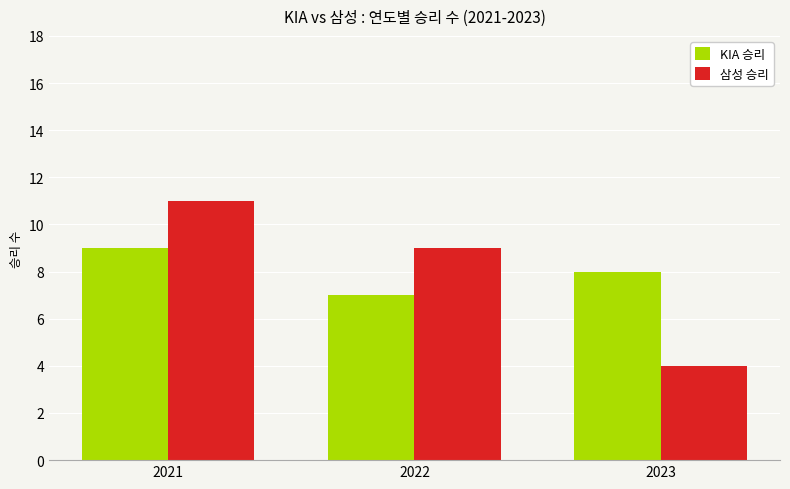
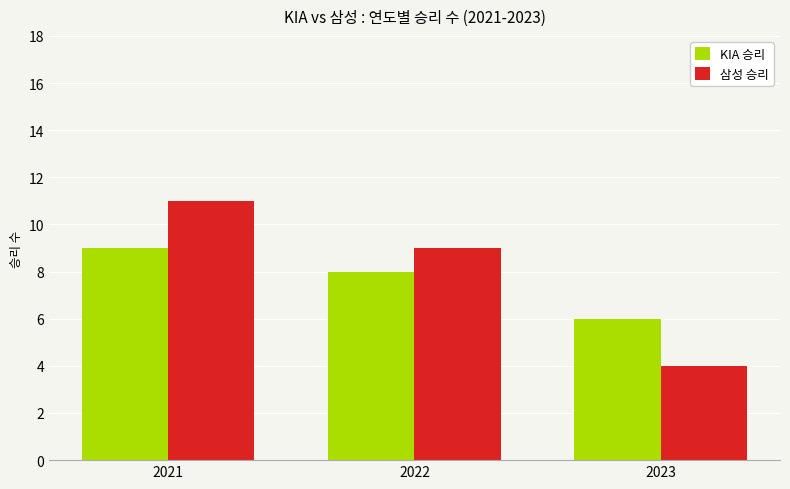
KIA 승리, 2022: 7 -> 8
KIA 승리, 2023: 8 -> 6
